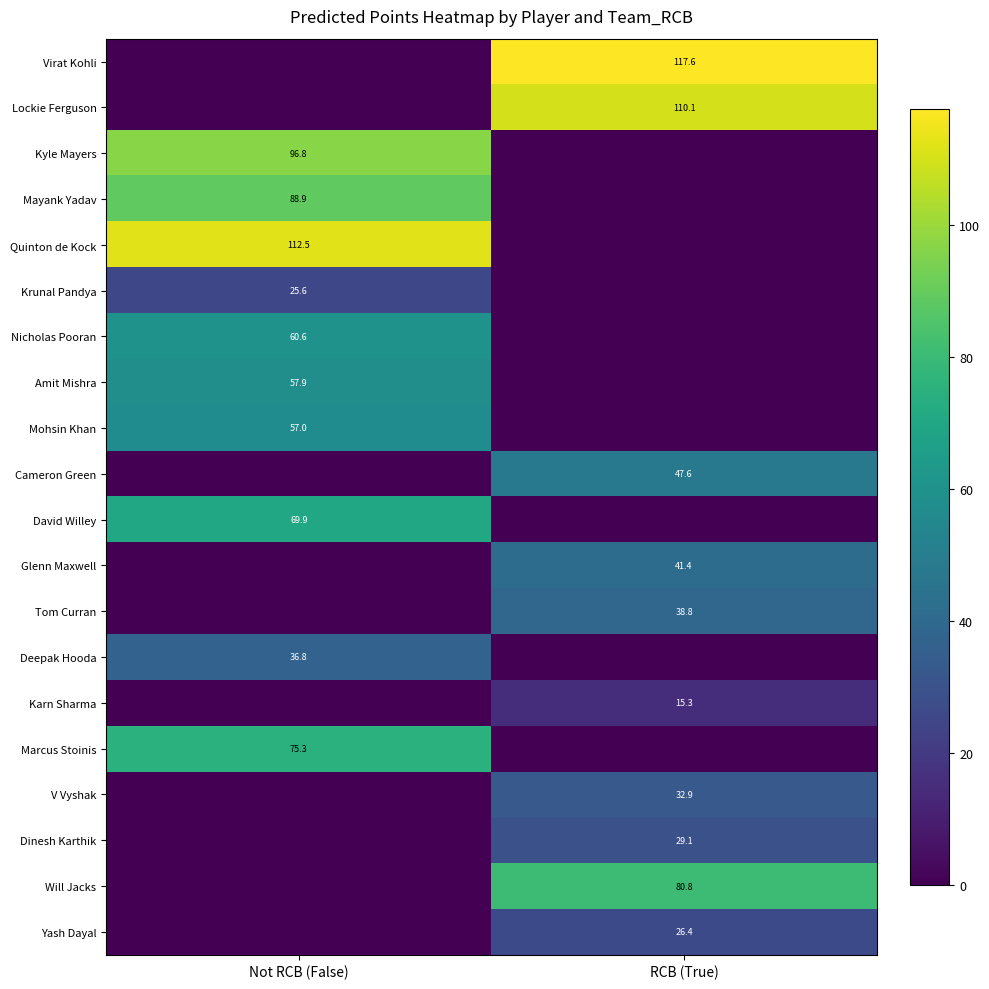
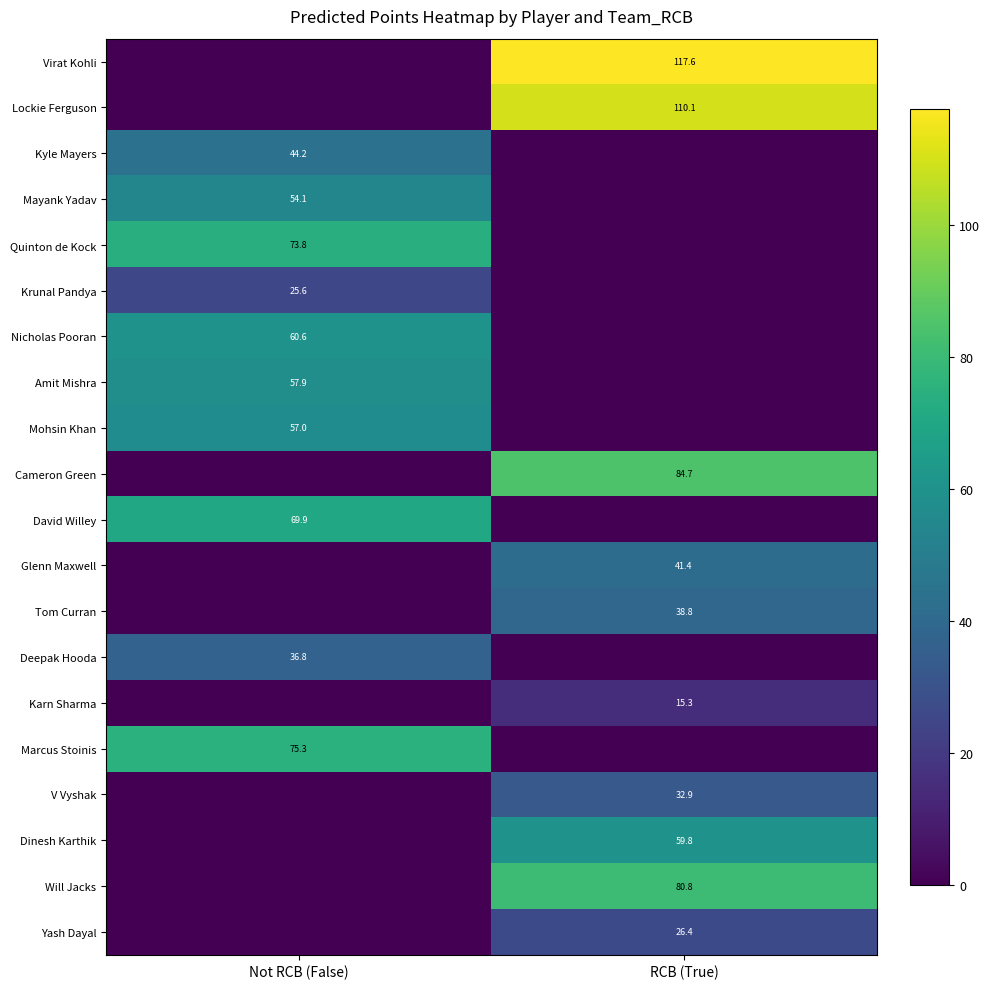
Kyle Mayers, Not RCB (False): 96.8 -> 44.2
Mayank Yadav, Not RCB (False): 88.9 -> 54.1
Quinton de Kock, Not RCB (False): 112.5 -> 73.8
Cameron Green, RCB (True): 47.6 -> 84.7
Dinesh Karthik, RCB (True): 29.1 -> 59.8
